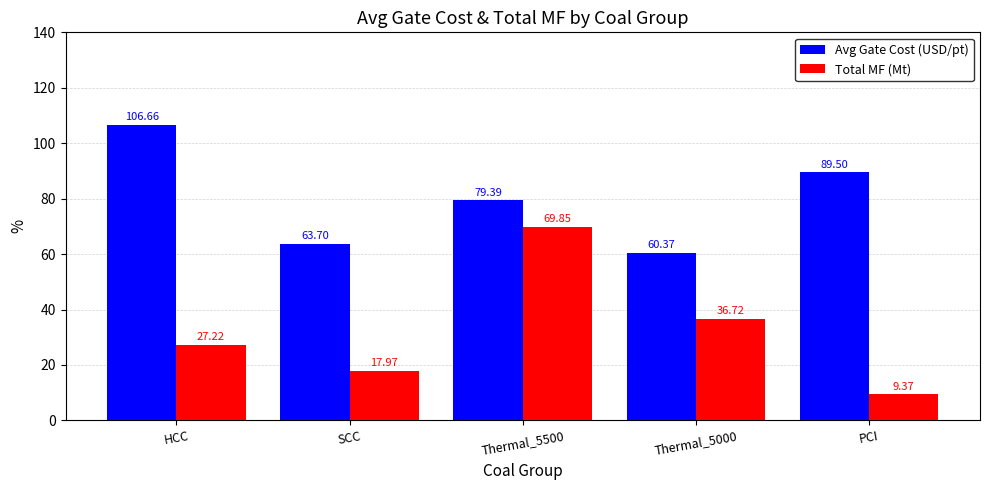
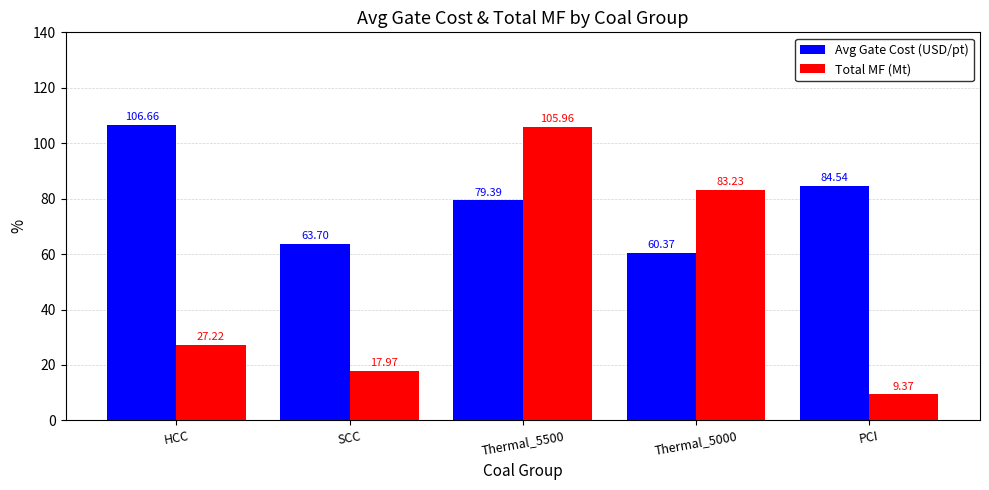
Total MF (Mt), Thermal_5500: 69.85 -> 105.96
Total MF (Mt), Thermal_5000: 36.72 -> 83.23
Avg Gate Cost (USD/pt), PCI: 89.50 -> 84.54
